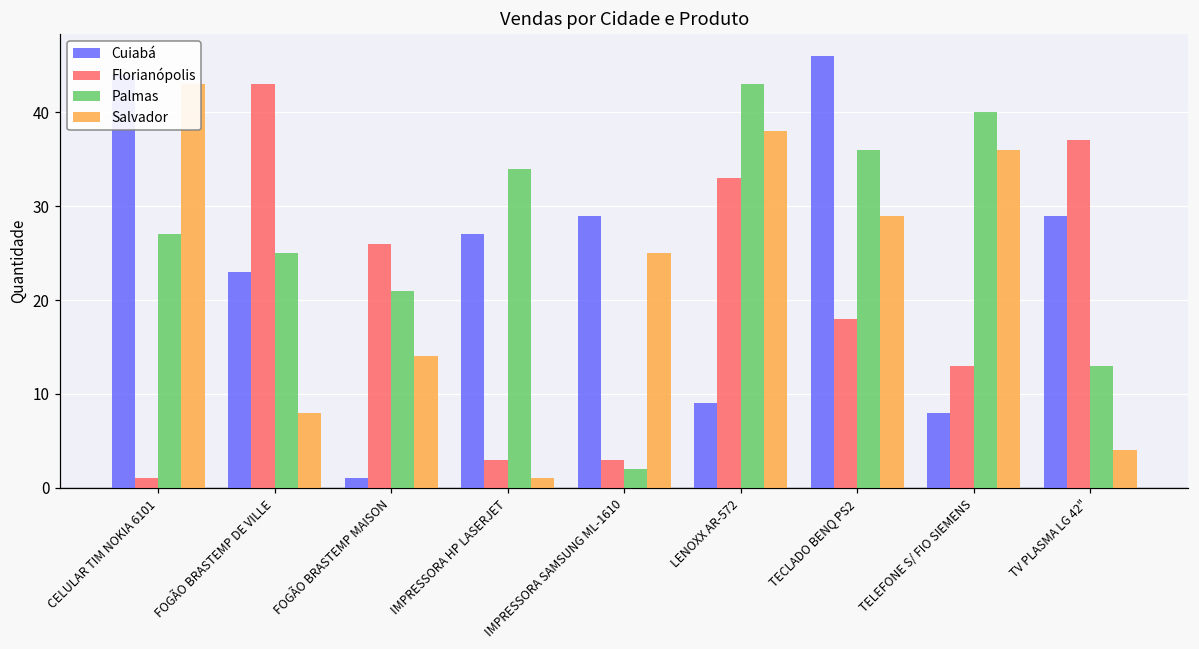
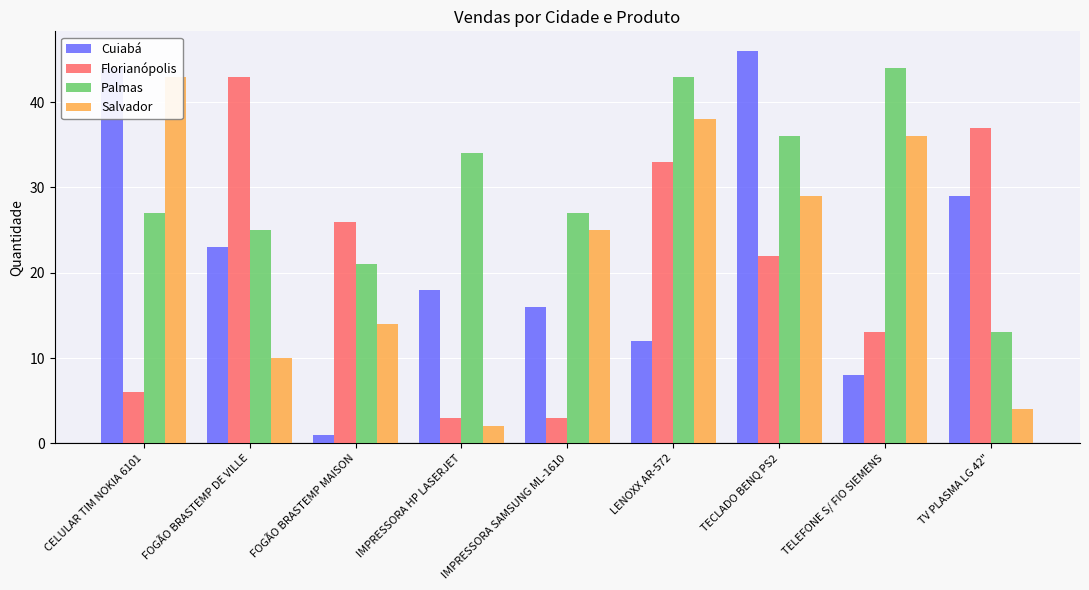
Florianópolis, CELULAR TIM NOKIA 6101: 1 -> 6
Salvador, FOGÃO BRASTEMP DE VILLE: 8 -> 10
Cuiabá, IMPRESSORA HP LASERJET: 27 -> 18
Salvador, IMPRESSORA HP LASERJET: 1 -> 2
Cuiabá, IMPRESSORA SAMSUNG ML-1610: 29 -> 16
Palmas, IMPRESSORA SAMSUNG ML-1610: 2 -> 27
Cuiabá, LENOXX AR-572: 9 -> 12
Florianópolis, TECLADO BENQ PS2: 18 -> 22
Palmas, TELEFONE S/ FIO SIEMENS: 40 -> 44
